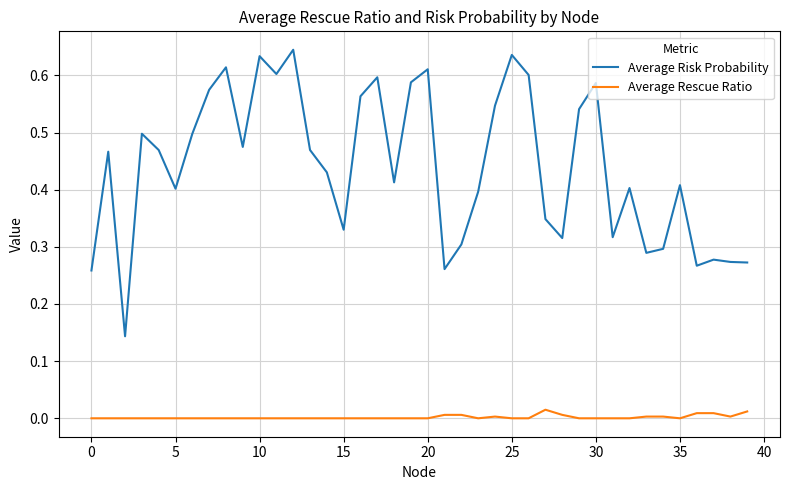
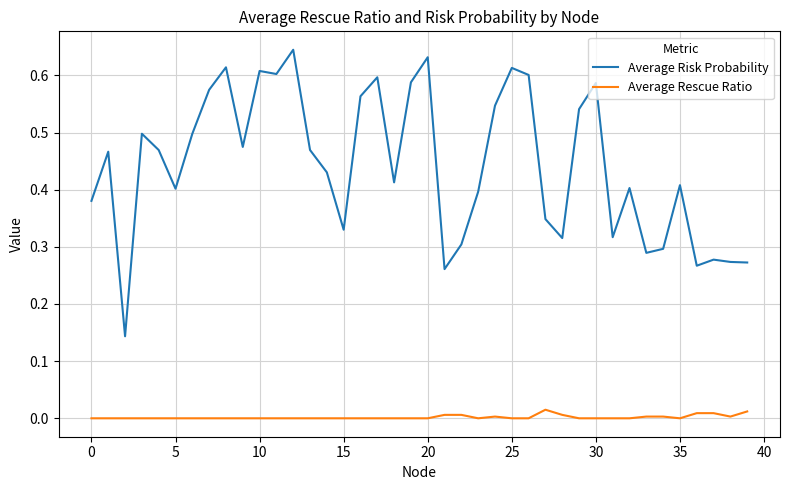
Average Risk Probability, 0: 0.26 -> 0.38
Average Risk Probability, 10: 0.63 -> 0.61
Average Risk Probability, 20: 0.61 -> 0.63
Average Risk Probability, 25: 0.64 -> 0.61
